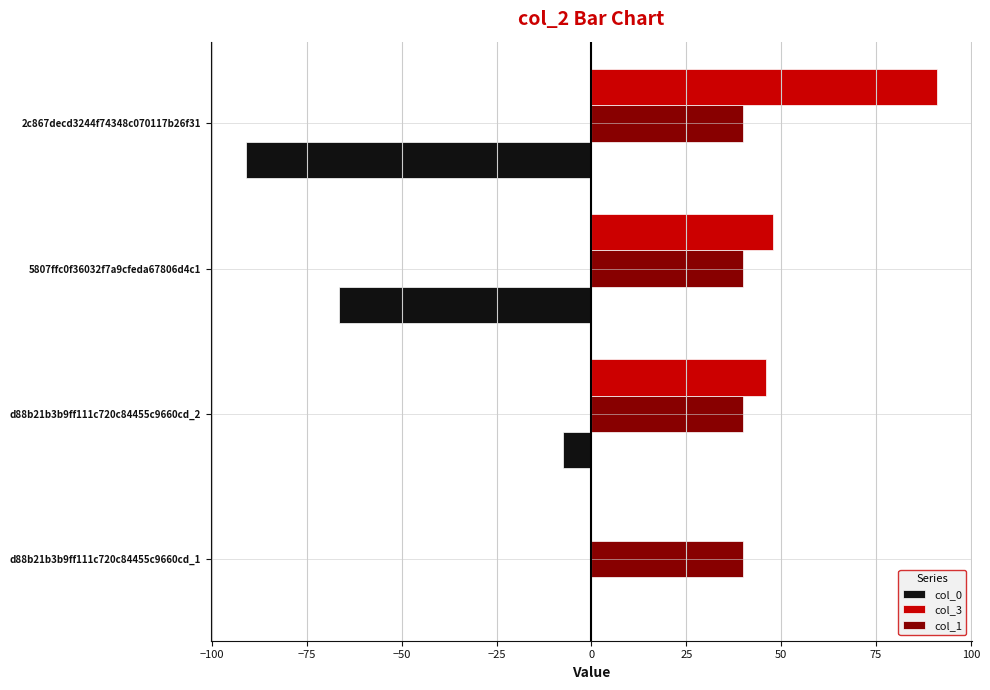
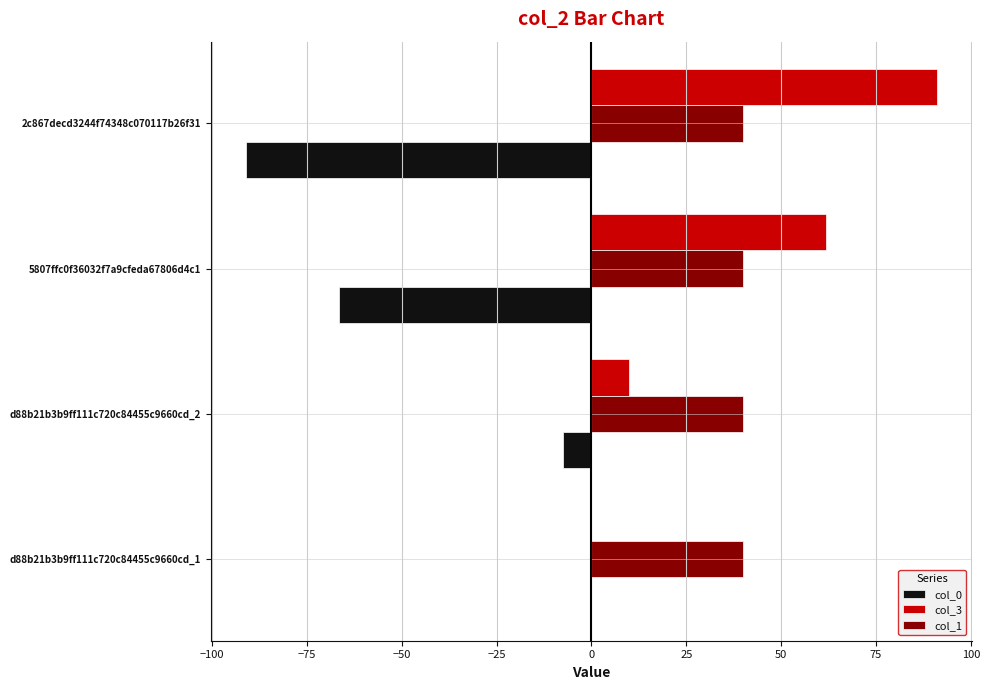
col_3, 5807ffc0f36032f7a9cfeda67806d4c1: 48 -> 62
col_3, d88b21b3b9ff111c720c84455c9660cd_2: 46 -> 10
